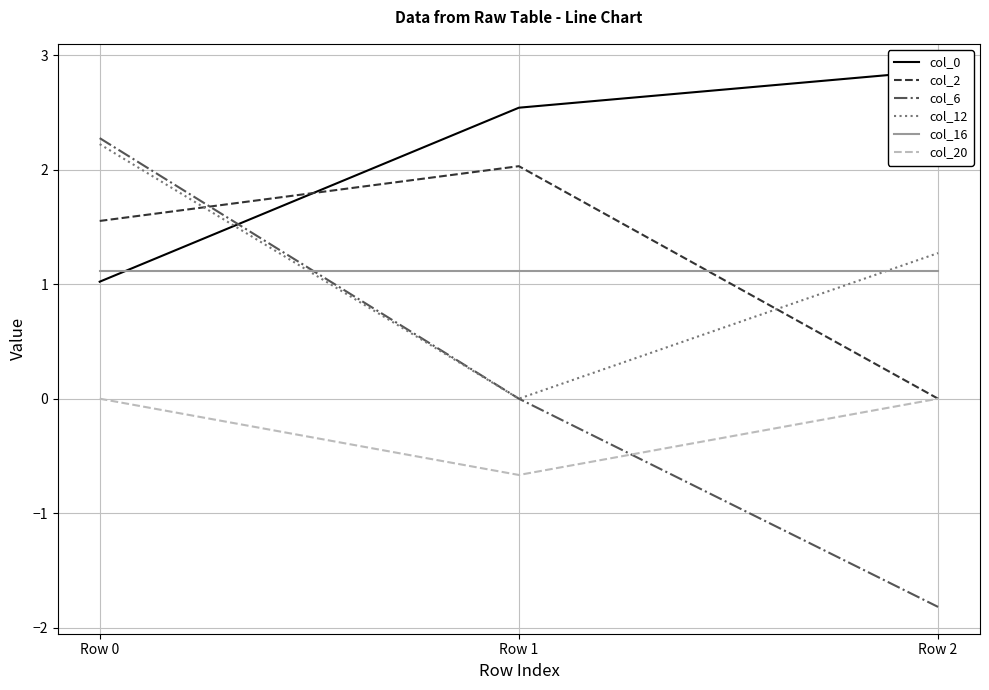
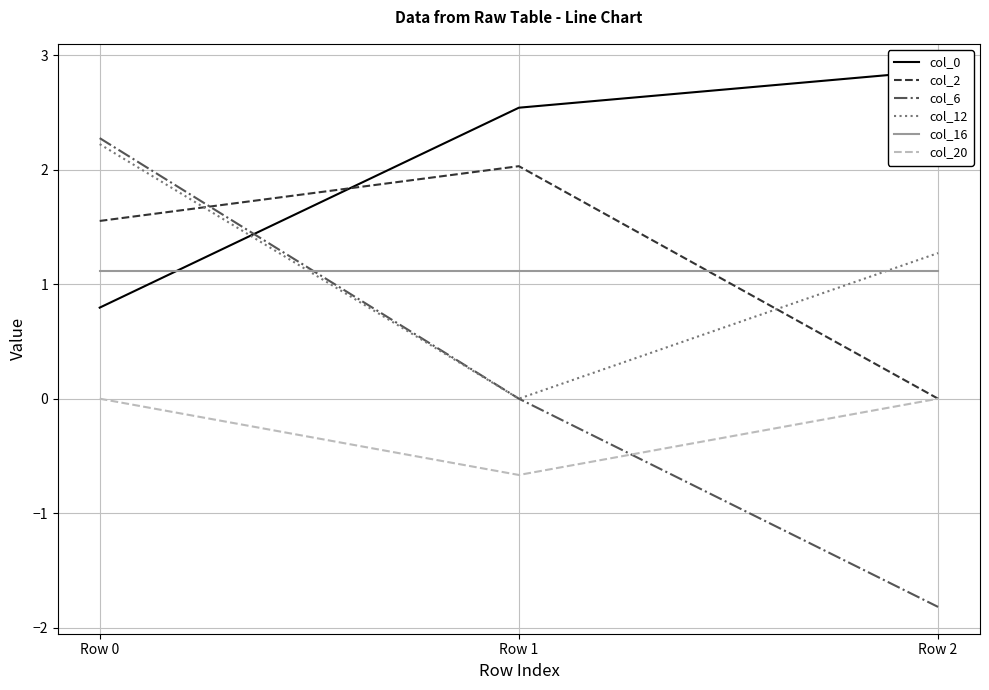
col_0, Row 0: 1.02 -> 0.80
